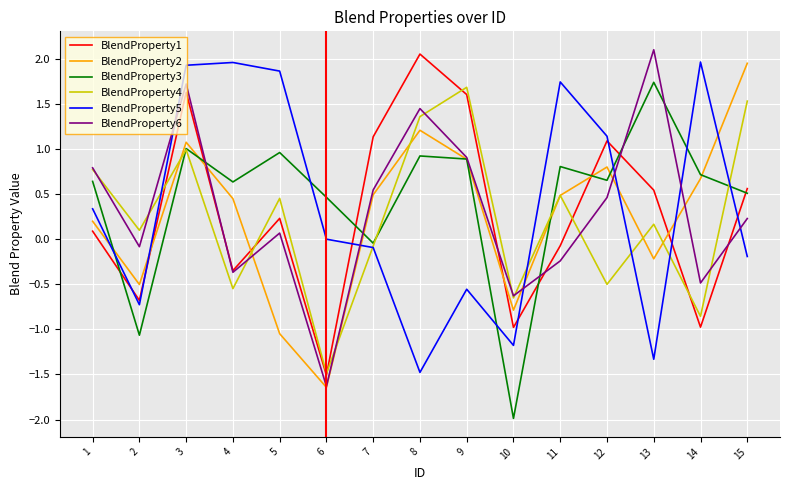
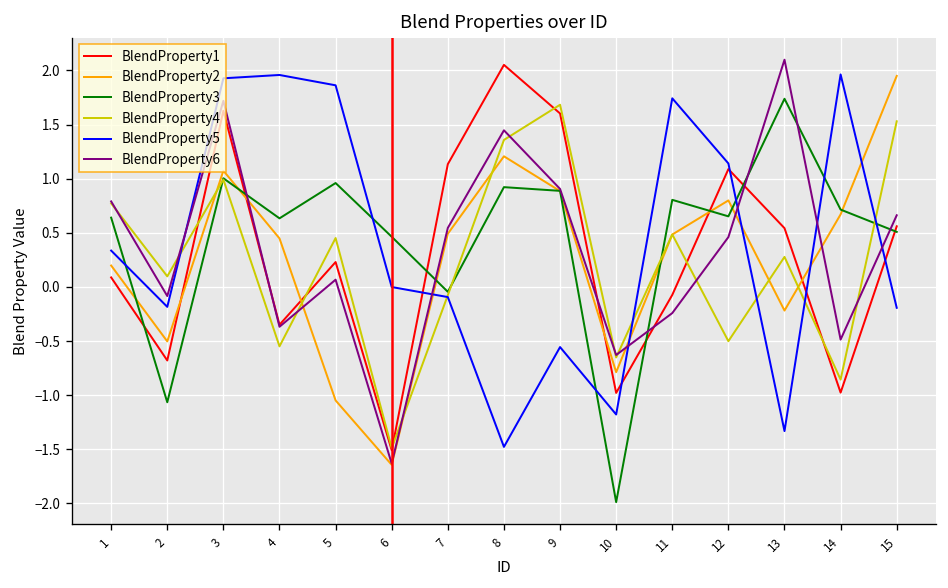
BlendProperty5, 2: -0.7 -> -0.2
BlendProperty4, 13: 0.2 -> 0.3
BlendProperty6, 15: 0.2 -> 0.7
